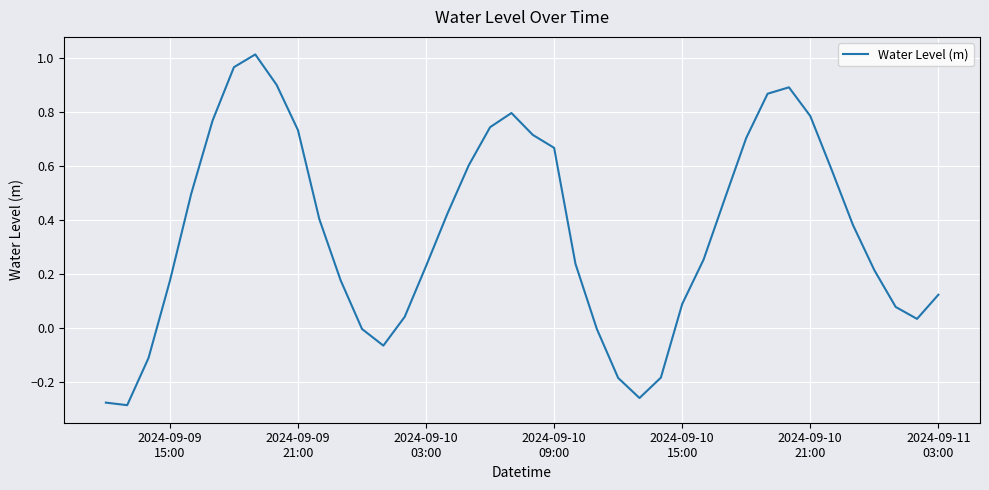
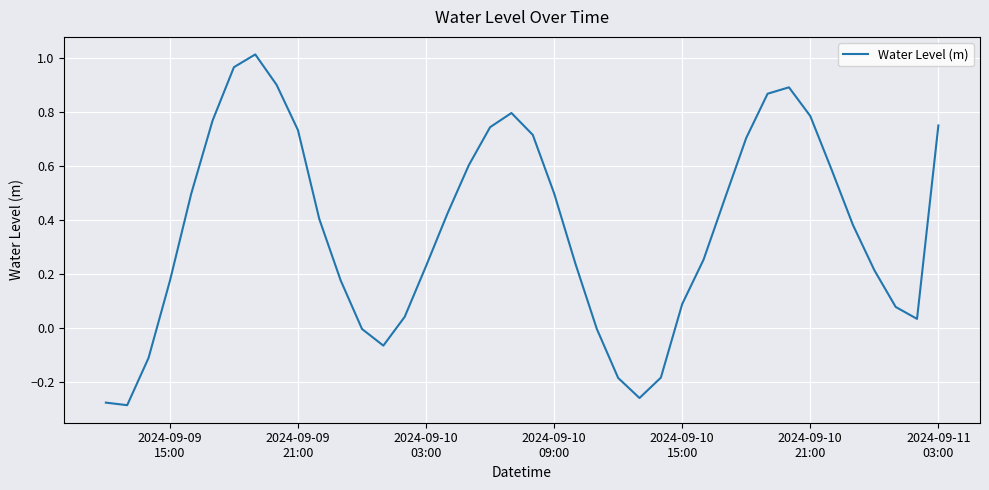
2024-09-10 09:00: 0.67 -> 0.50
2024-09-11 03:00: 0.12 -> 0.75
